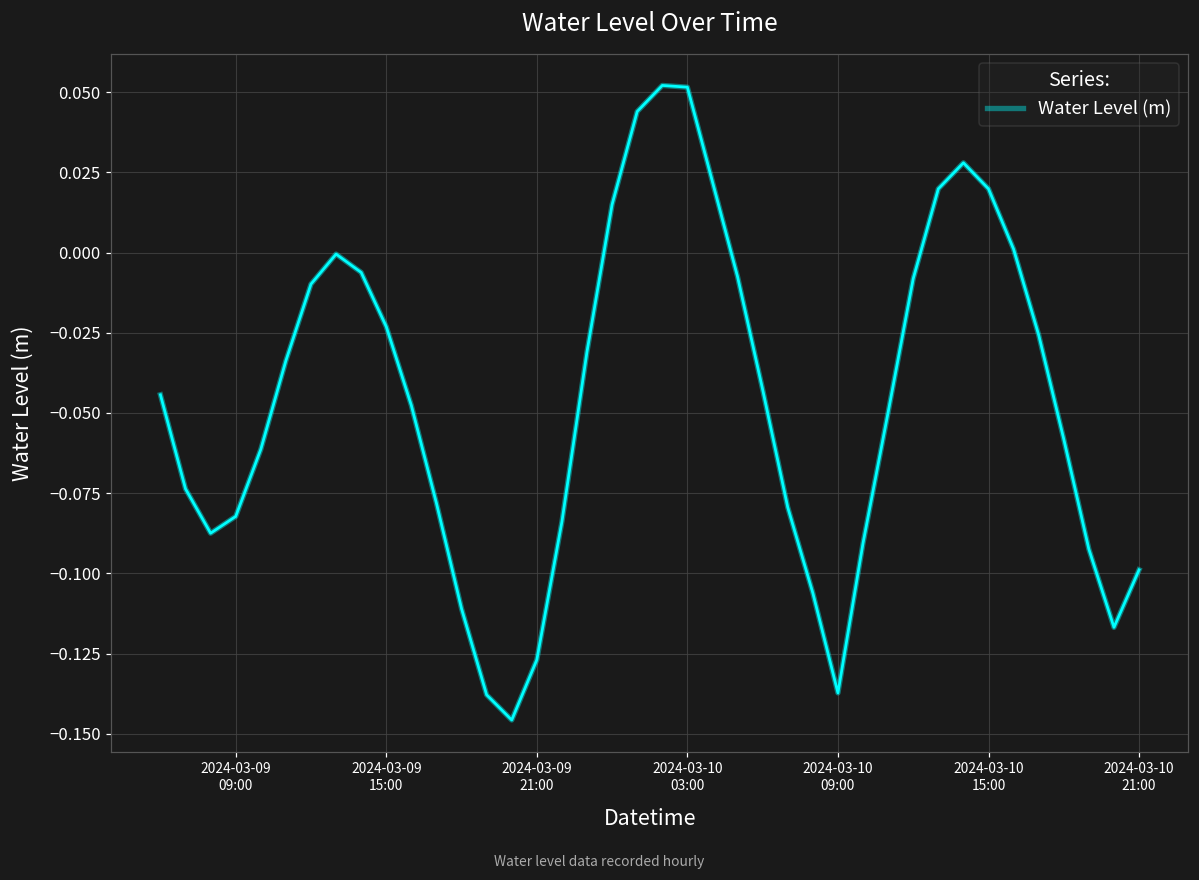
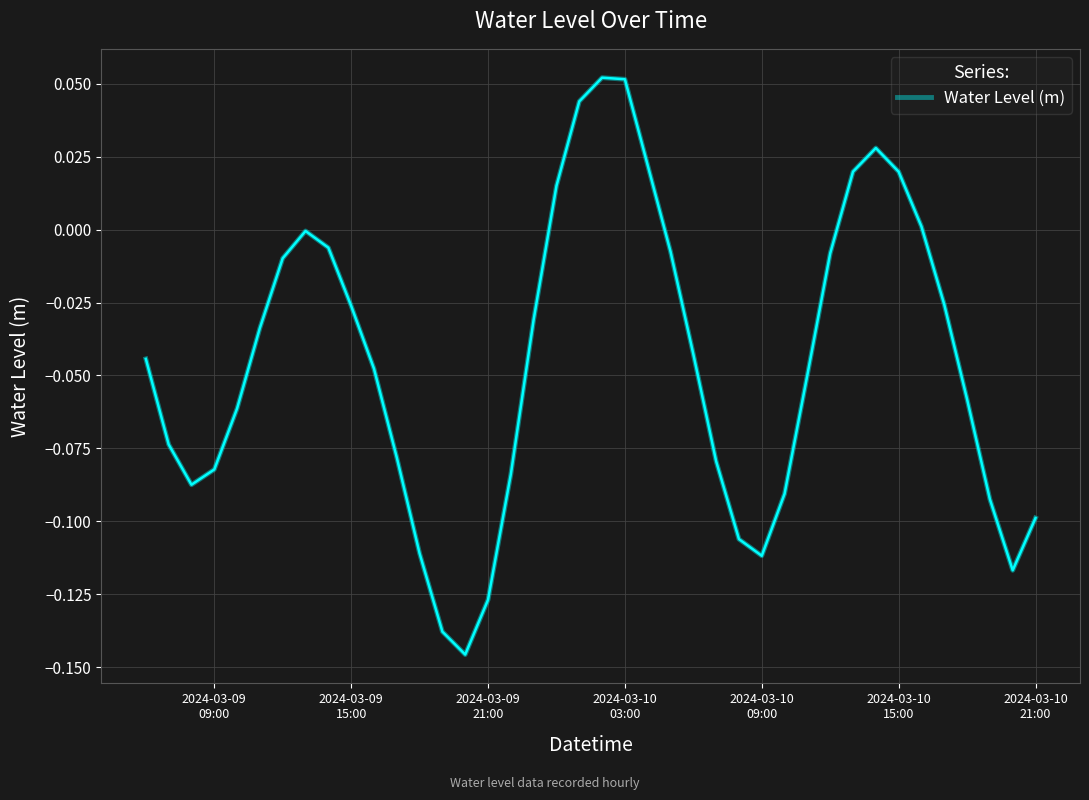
2024-03-09 15:00: -0.023 -> -0.026
2024-03-10 09:00: -0.137 -> -0.112
